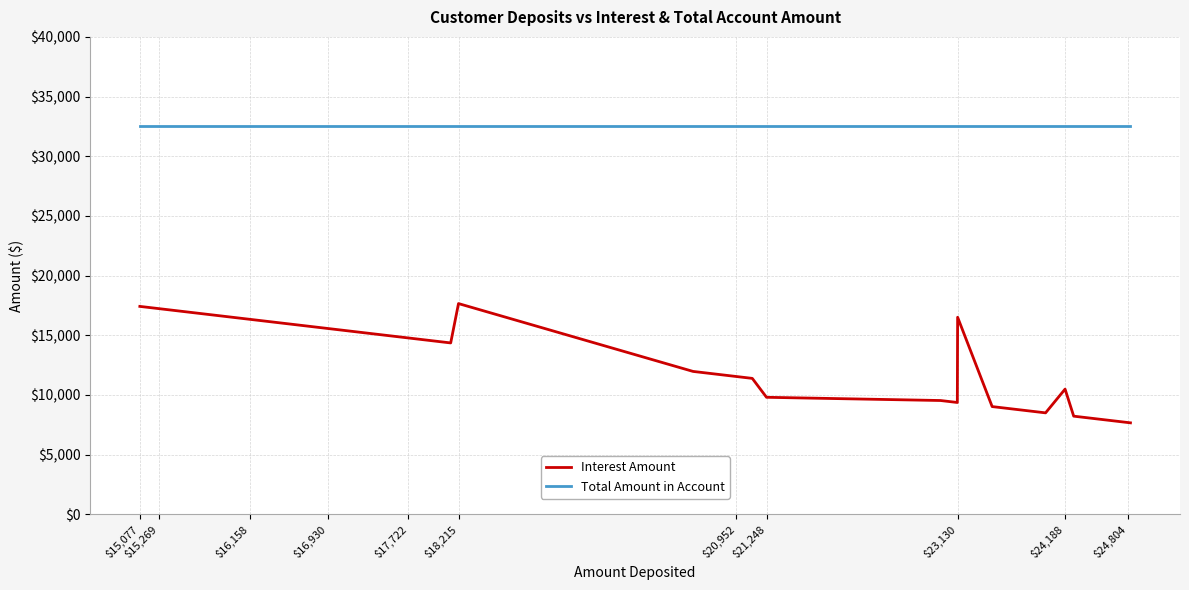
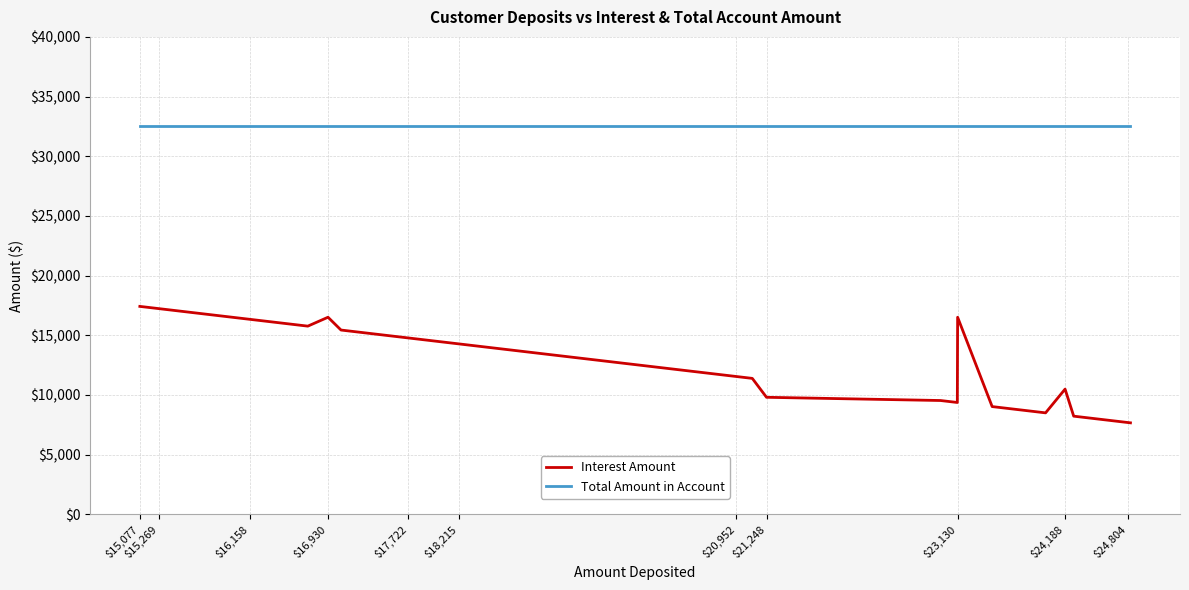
Interest Amount, $16,930: $15,600 -> $16,500
Interest Amount, $18,215: $17,700 -> $14,300
